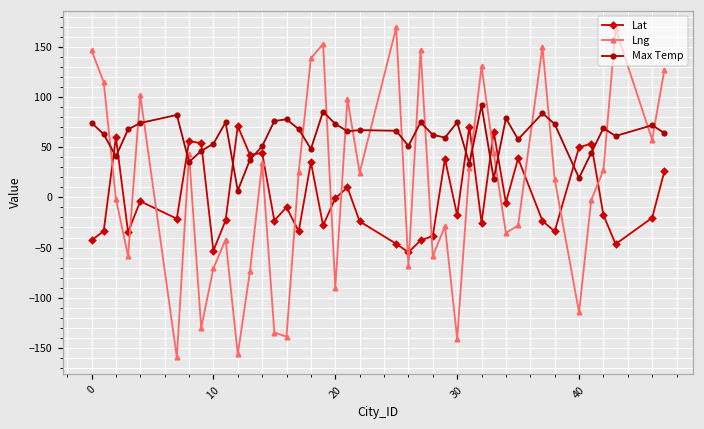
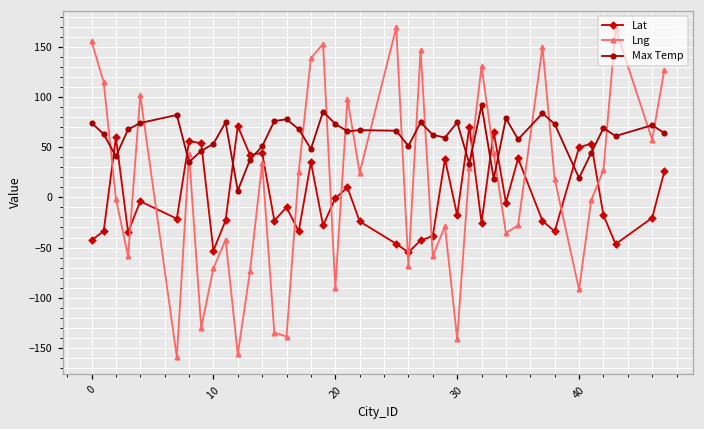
Lng, 0: 150 -> 160
Lng, 40: -110 -> -90
